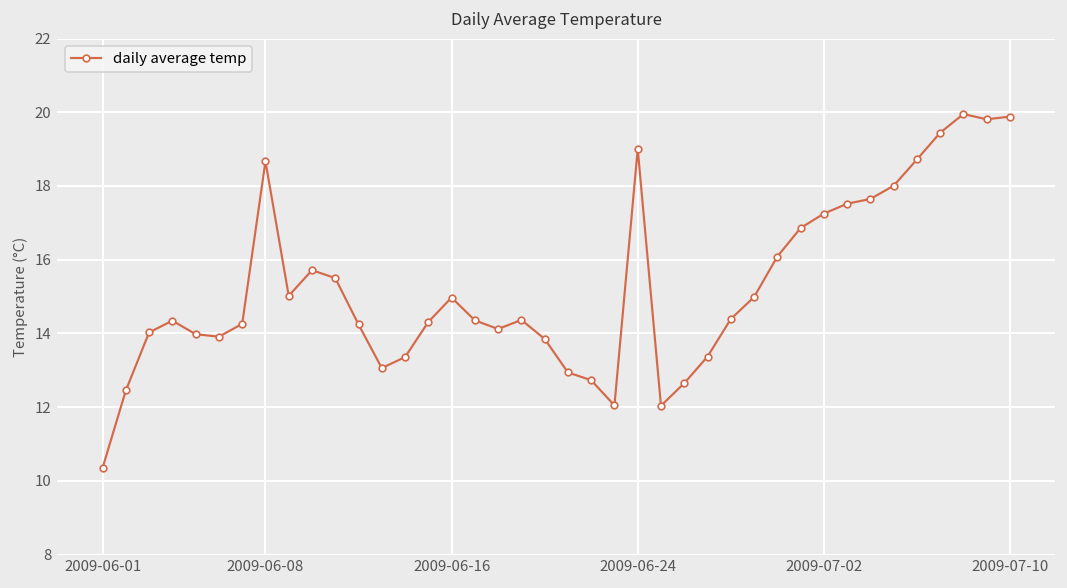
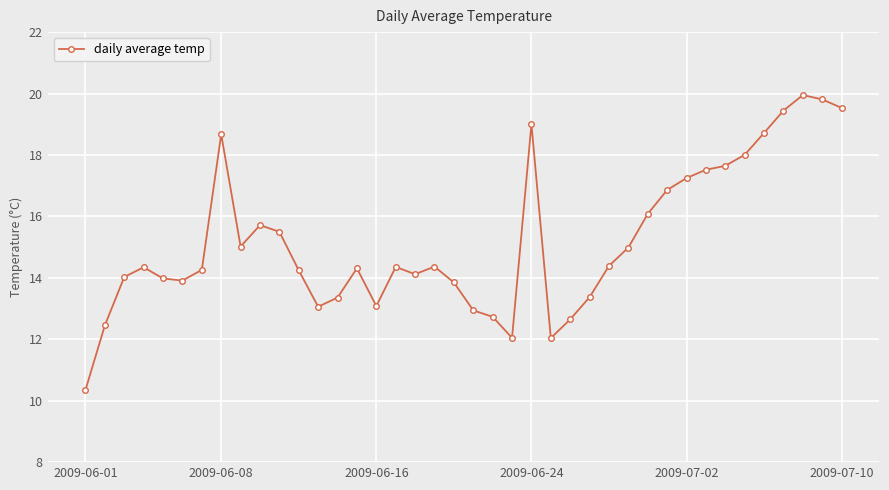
2009-06-16: 15.0 -> 13.1
2009-07-10: 19.9 -> 19.5
